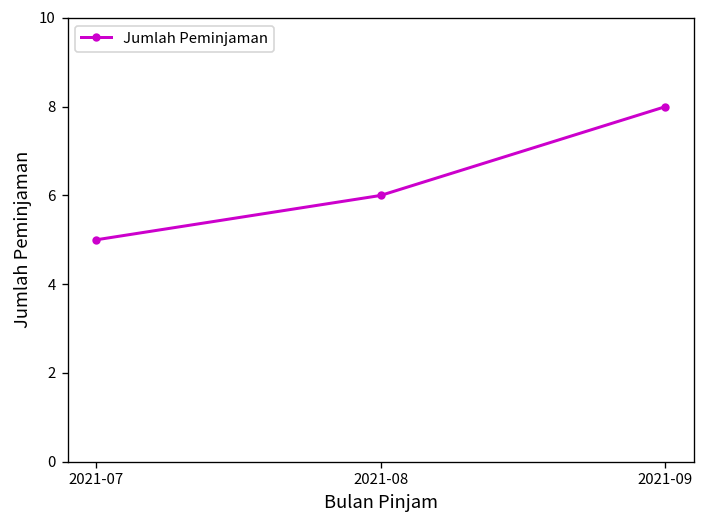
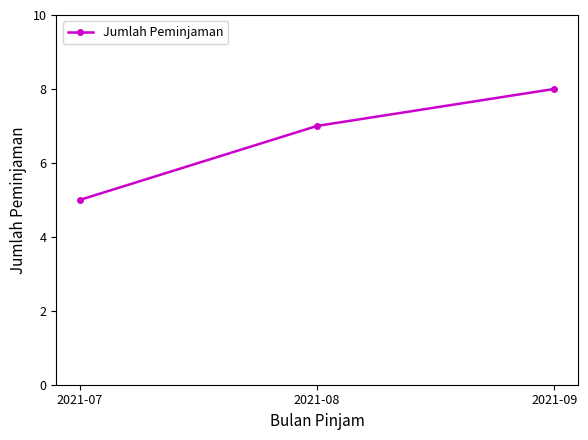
2021-08: 6 -> 7
